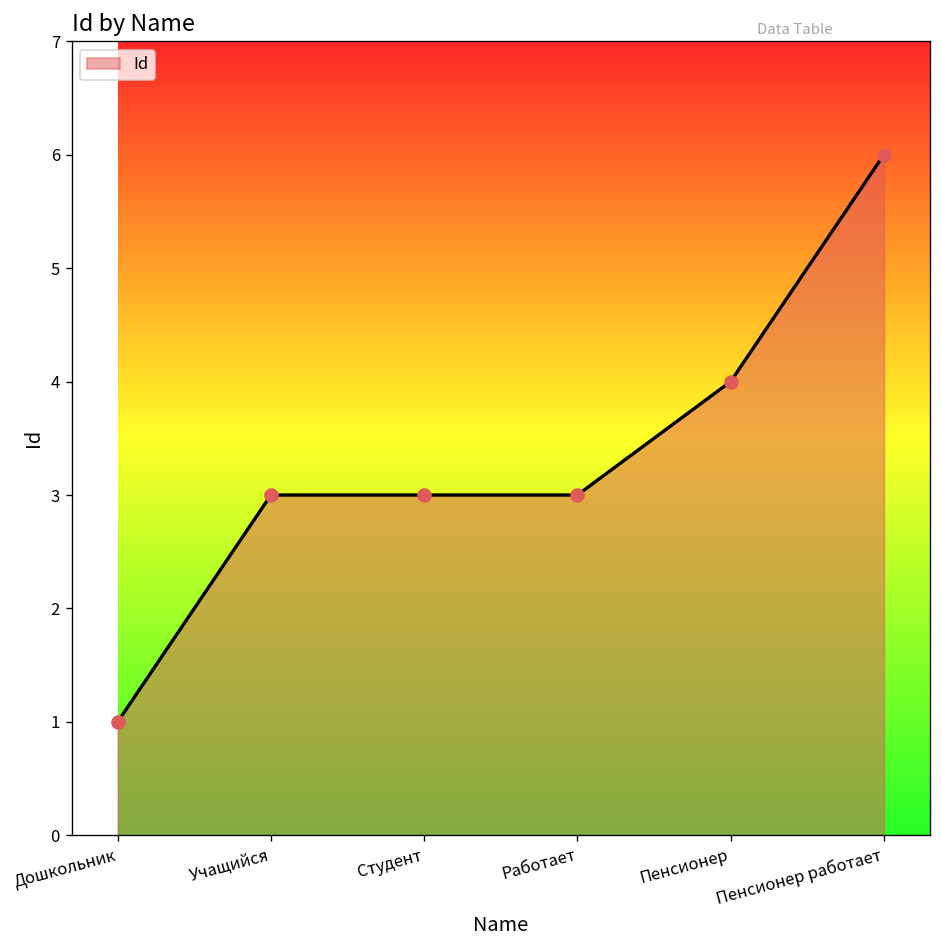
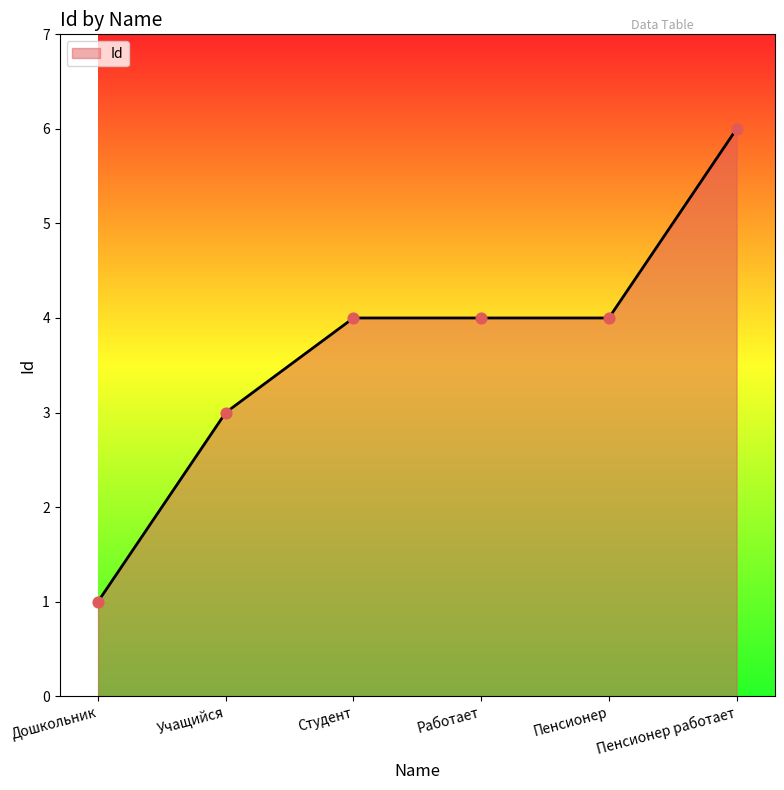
Студент: 3 -> 4
Работает: 3 -> 4
